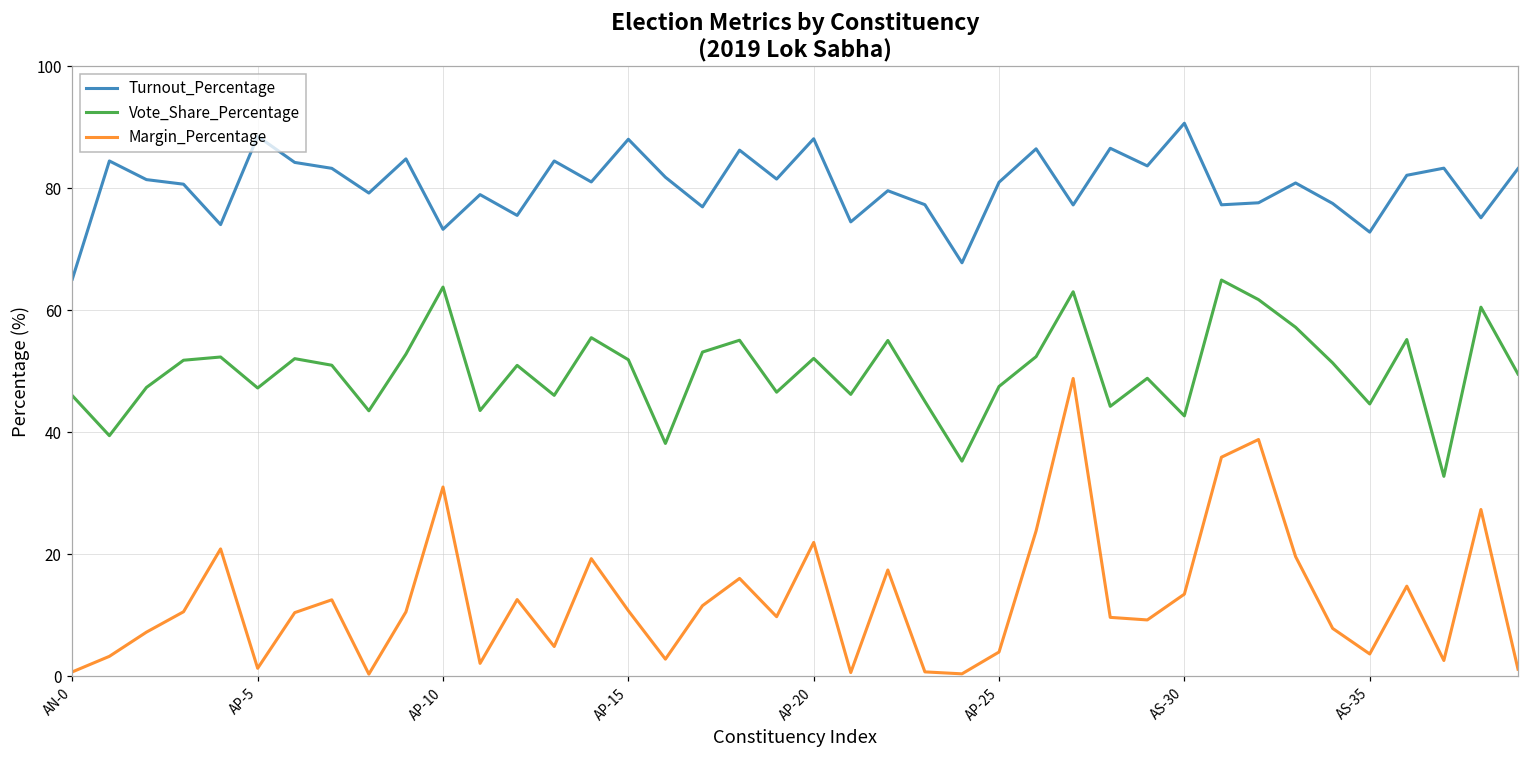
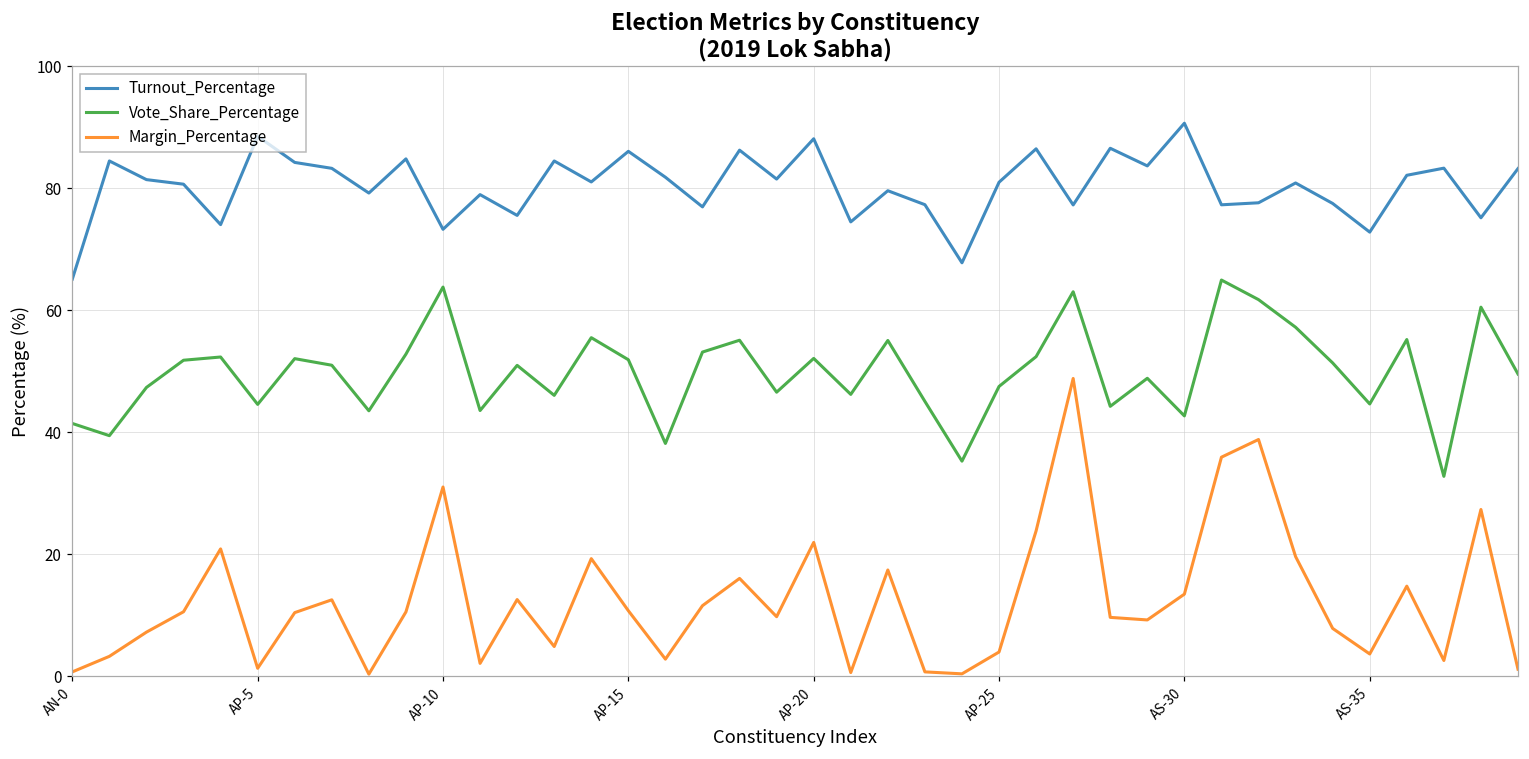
Vote_Share_Percentage, AN-0: 46 -> 41
Vote_Share_Percentage, AP-5: 47 -> 45
Turnout_Percentage, AP-15: 88 -> 86
